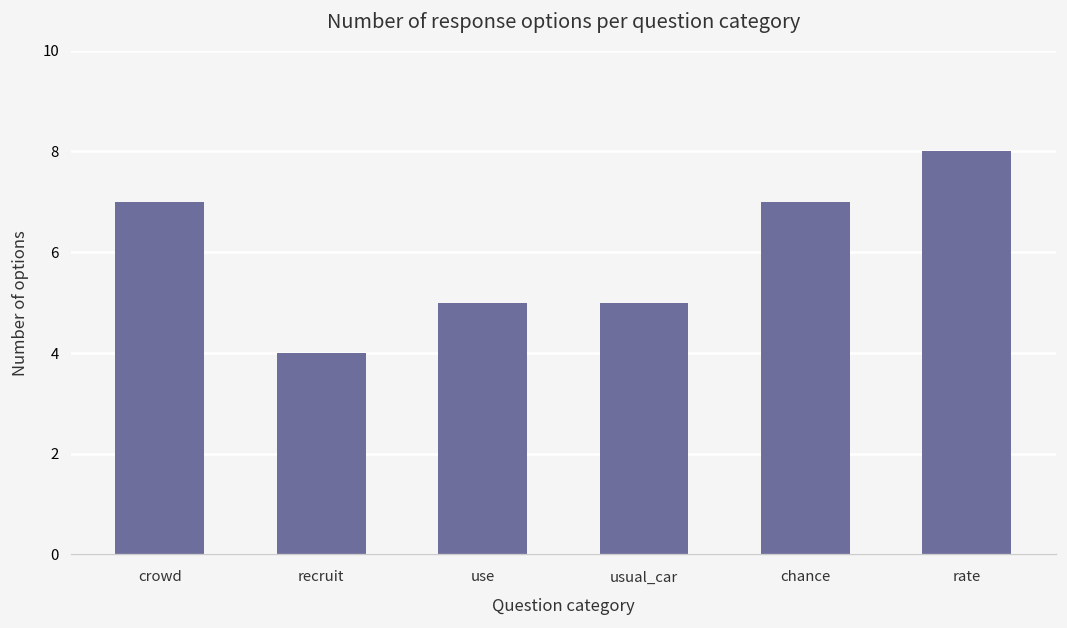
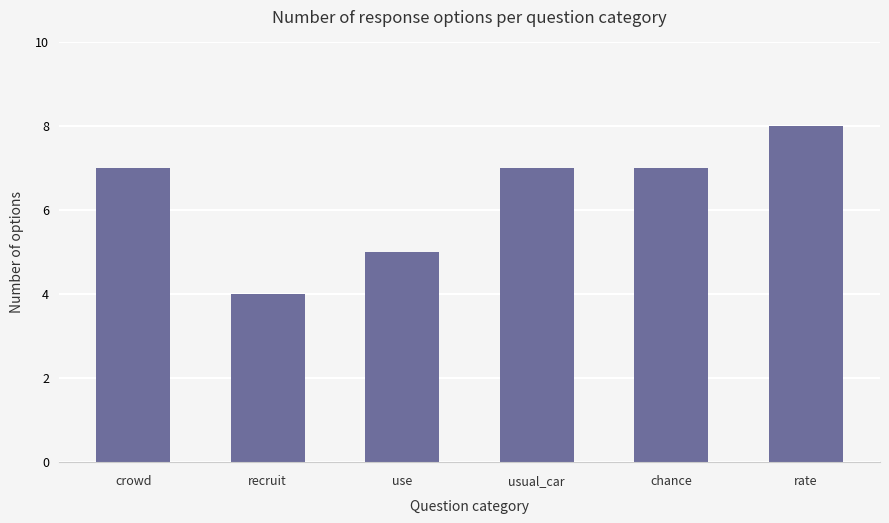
usual_car: 5 -> 7
